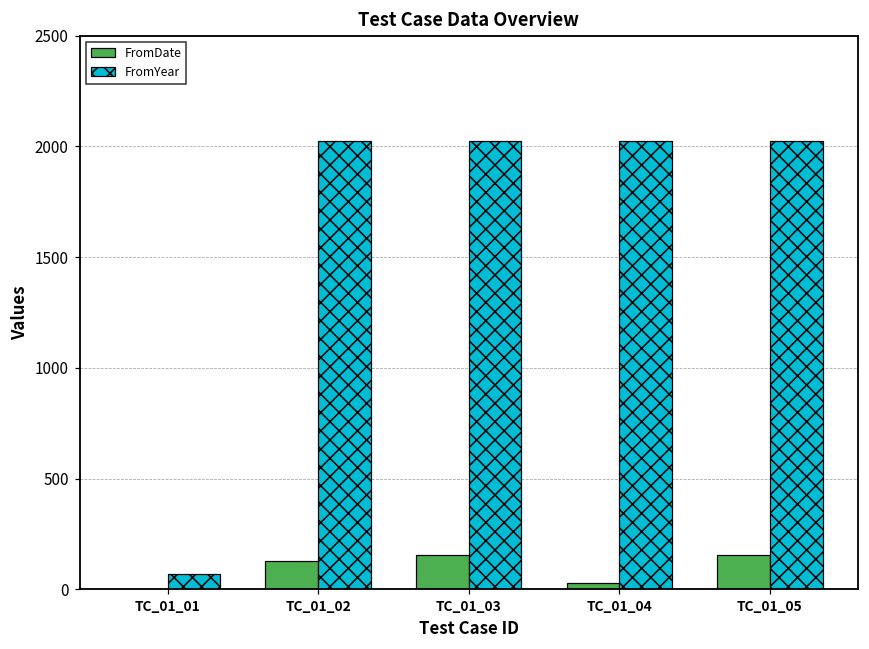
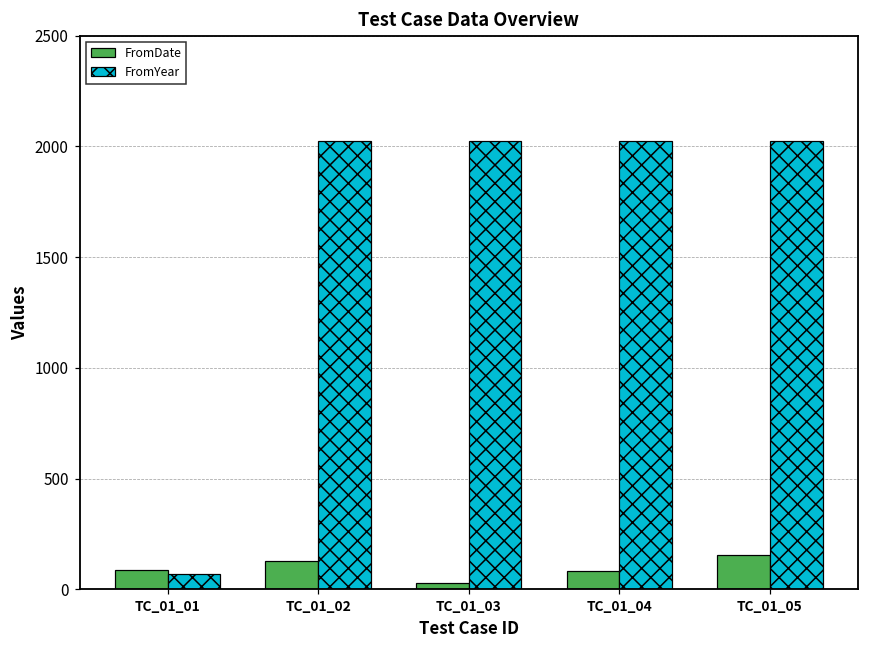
FromDate, TC_01_01: 0 -> 90
FromDate, TC_01_03: 160 -> 30
FromDate, TC_01_04: 30 -> 80
